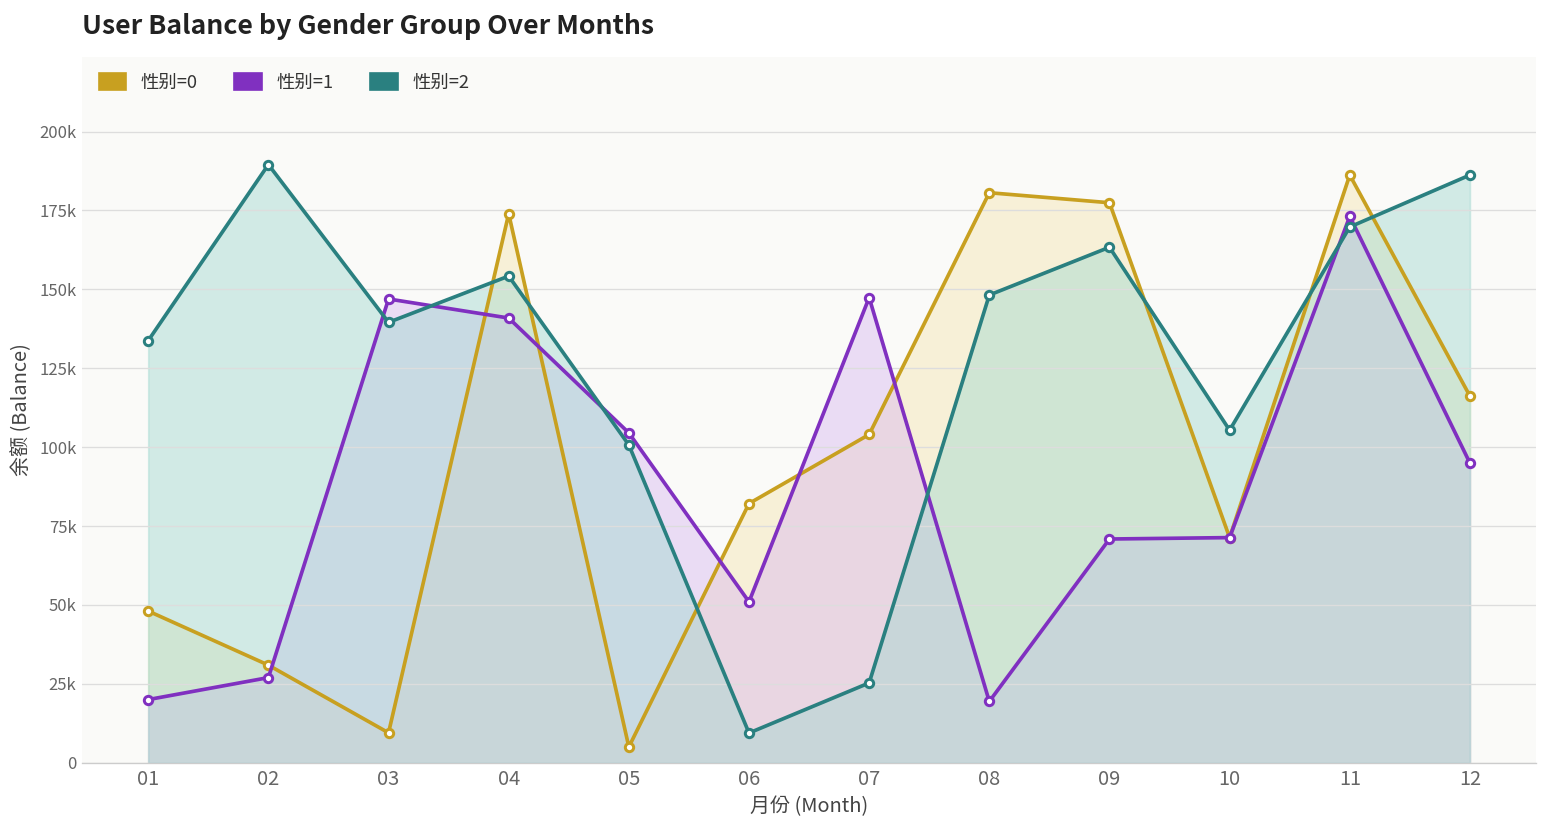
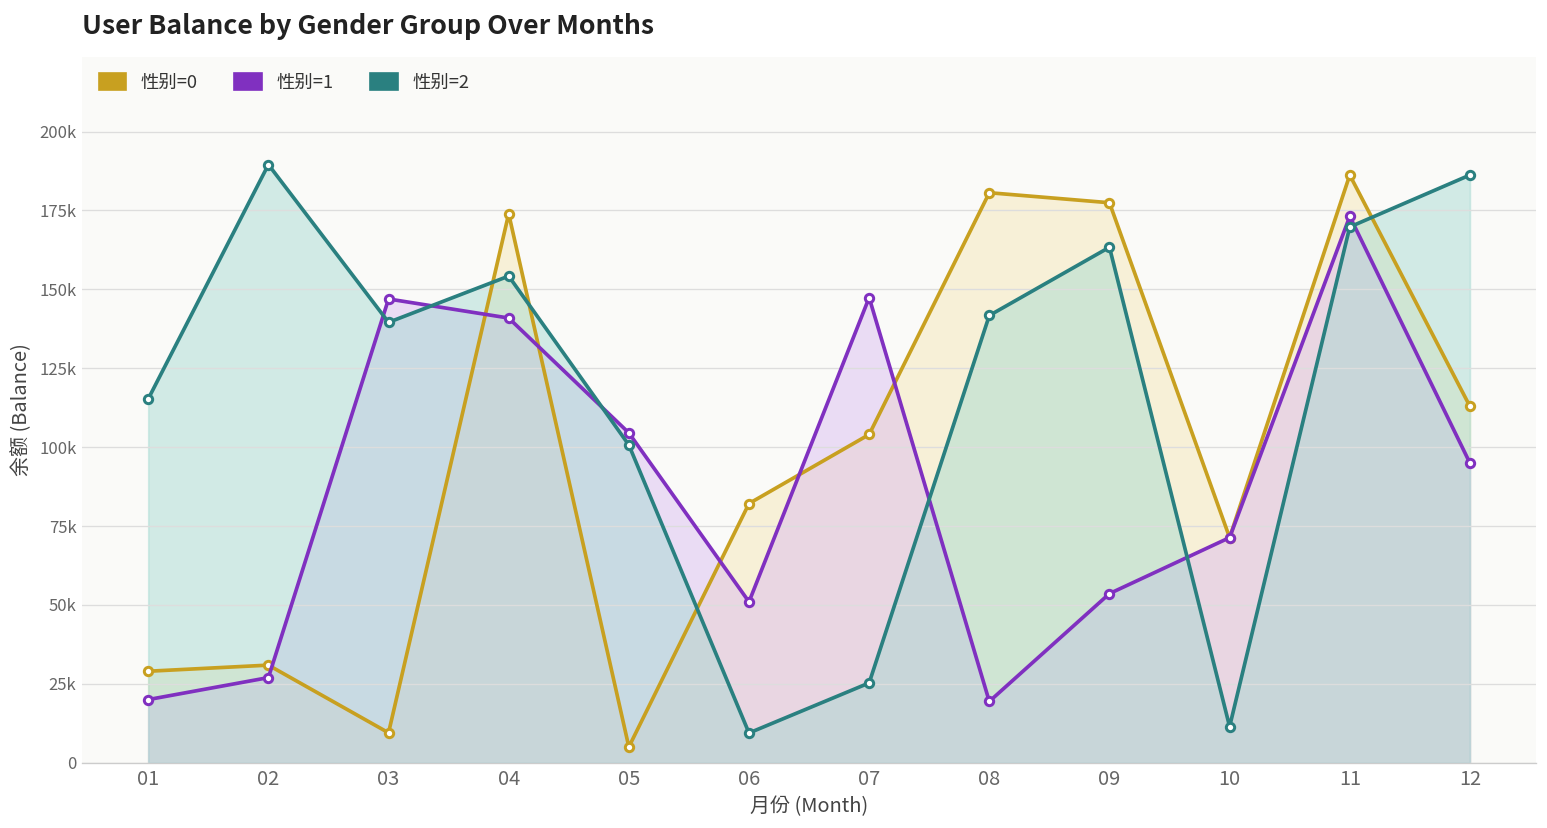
性别=0, 01: 48000 -> 29000
性别=2, 01: 134000 -> 115000
性别=2, 08: 148000 -> 142000
性别=1, 09: 71000 -> 54000
性别=2, 10: 105000 -> 11000
性别=0, 12: 116000 -> 113000
